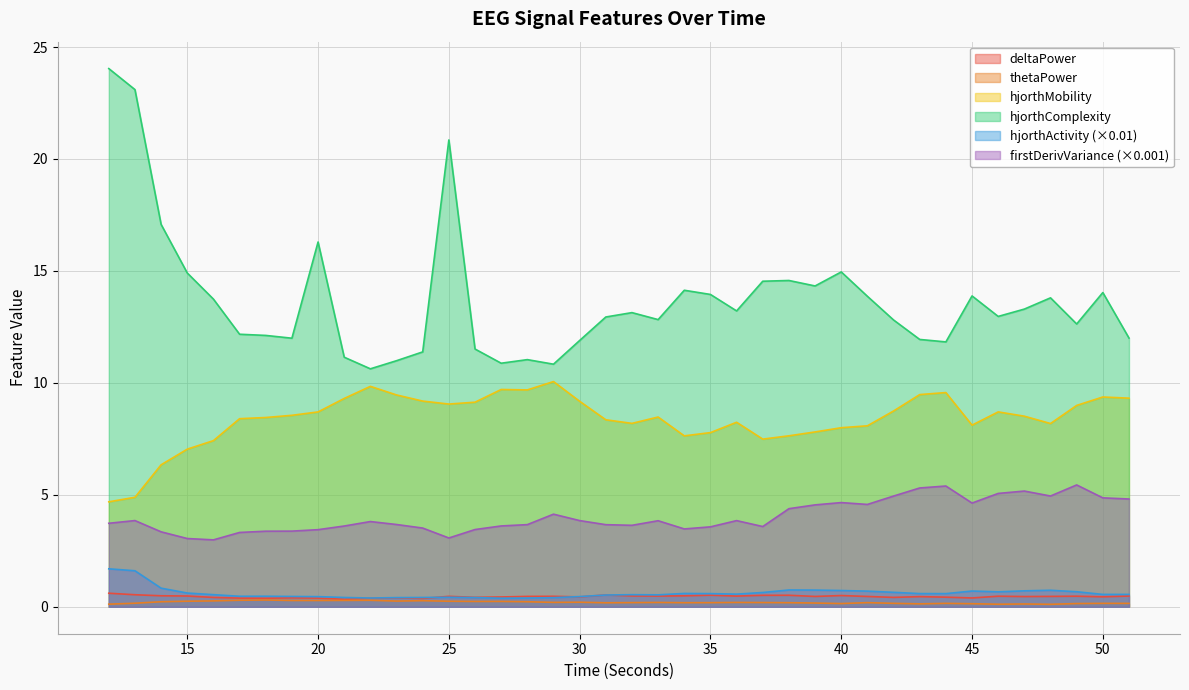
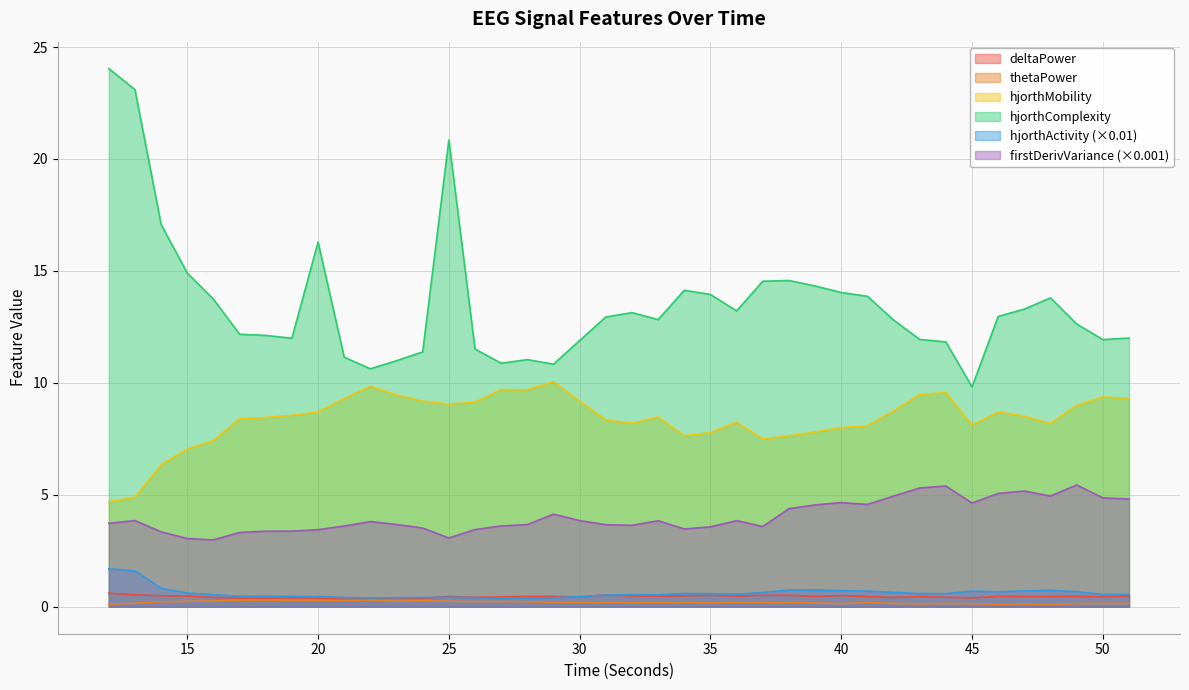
hjorthComplexity, 40: 15.0 -> 14.0
hjorthComplexity, 45: 13.9 -> 9.8
hjorthComplexity, 50: 14.0 -> 11.9
